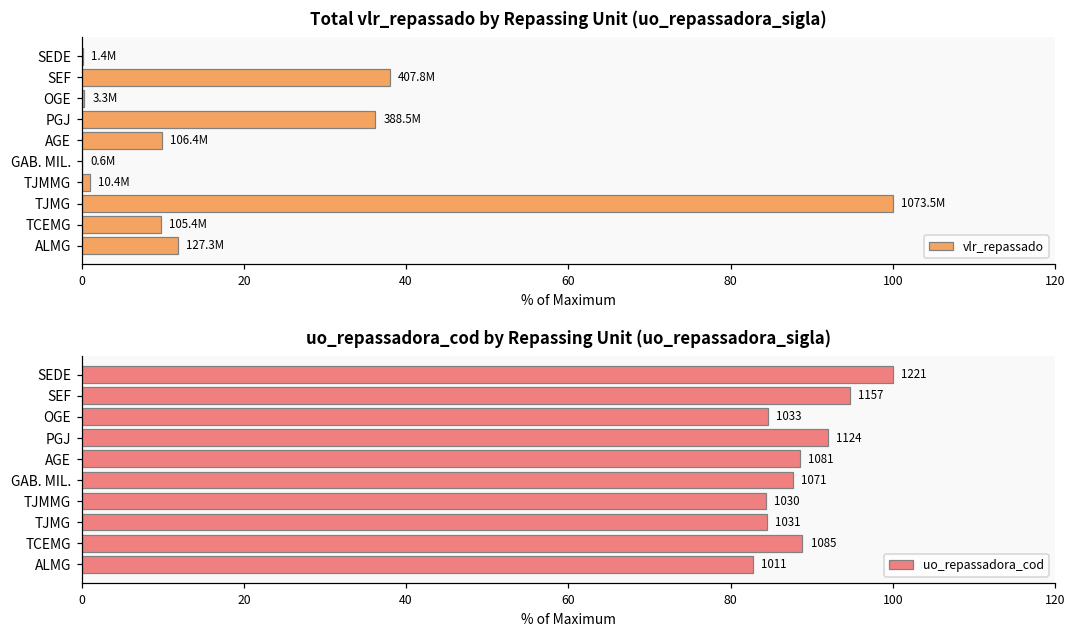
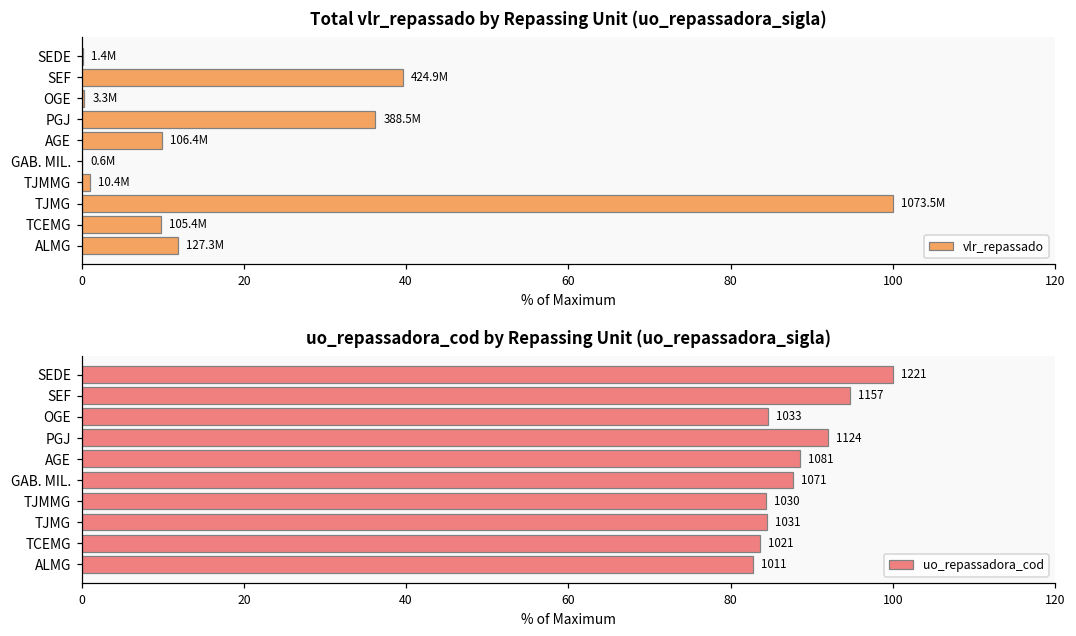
Total vlr_repassado by Repassing Unit (uo_repassadora_sigla), SEF: 407.8M -> 424.9M
uo_repassadora_cod by Repassing Unit (uo_repassadora_sigla), TCEMG: 1085 -> 1021
